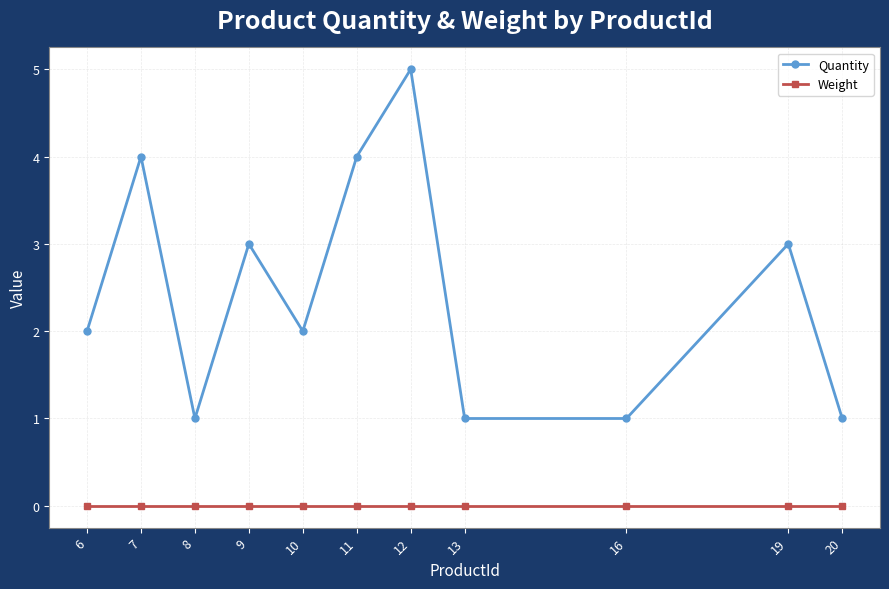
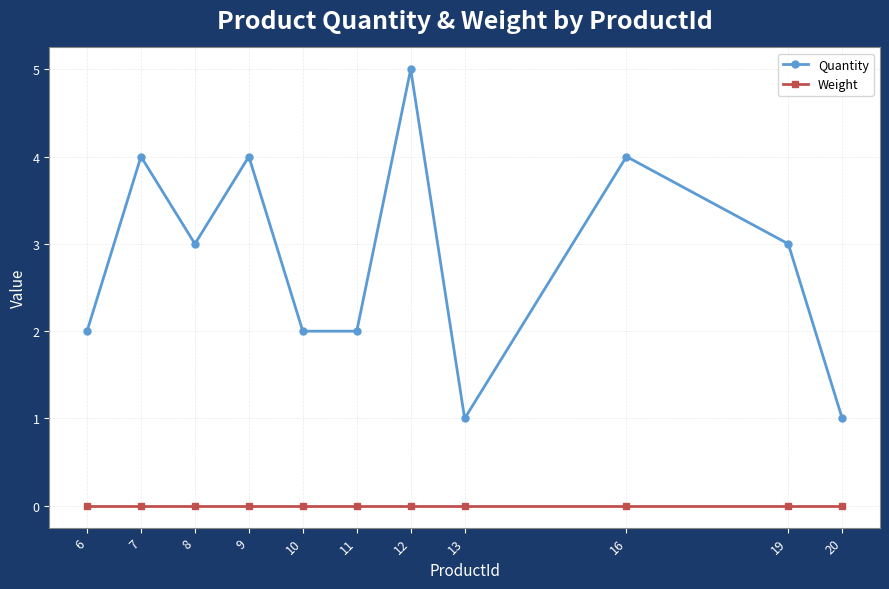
Quantity, 8: 1 -> 3
Quantity, 9: 3 -> 4
Quantity, 11: 4 -> 2
Quantity, 16: 1 -> 4
